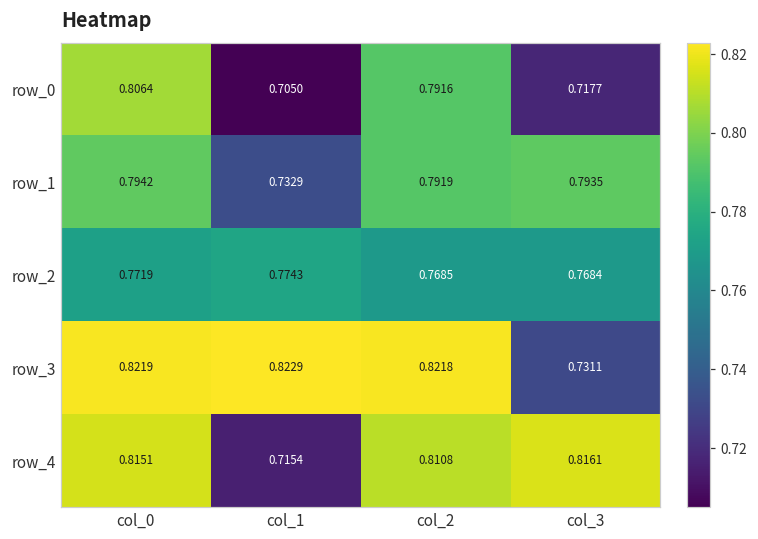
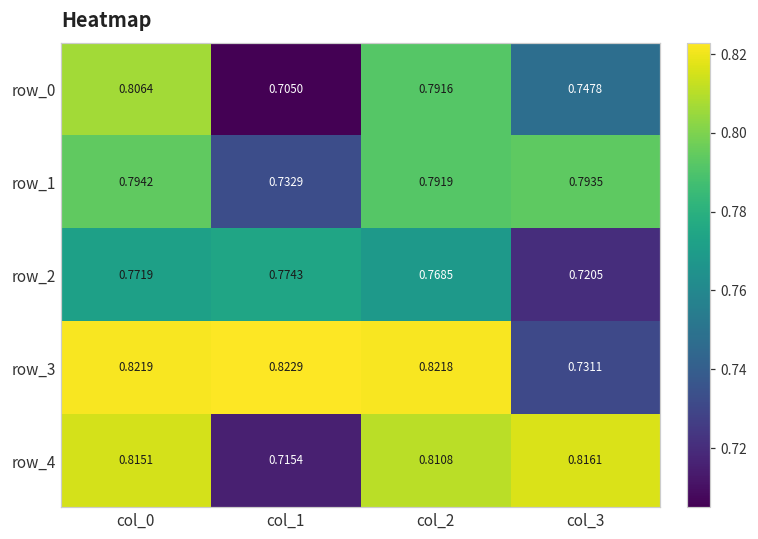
row_0, col_3: 0.7177 -> 0.7478
row_2, col_3: 0.7684 -> 0.7205
